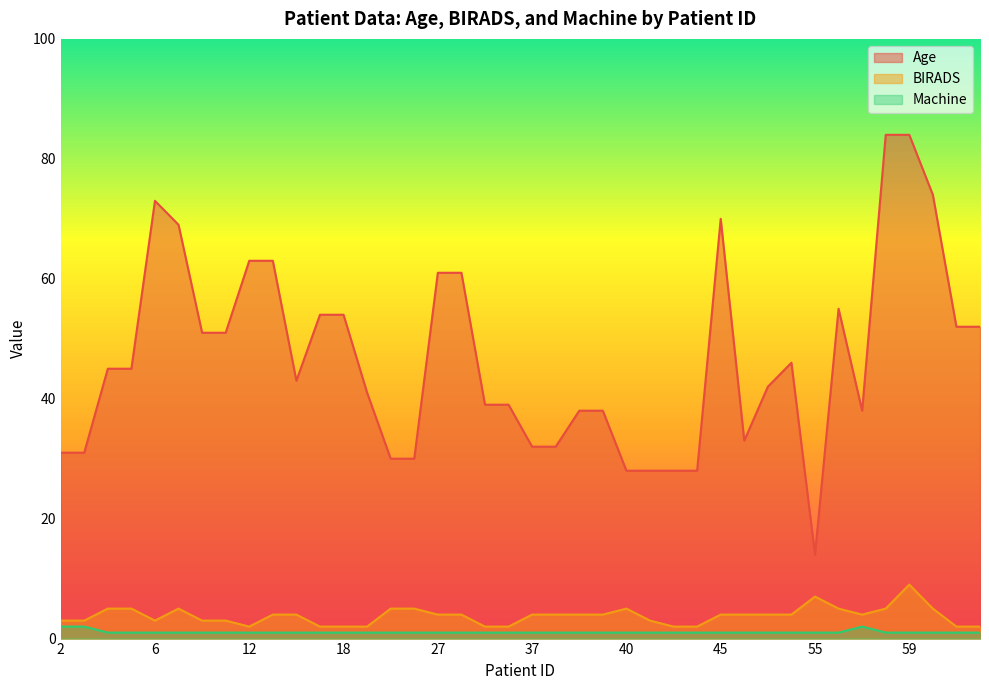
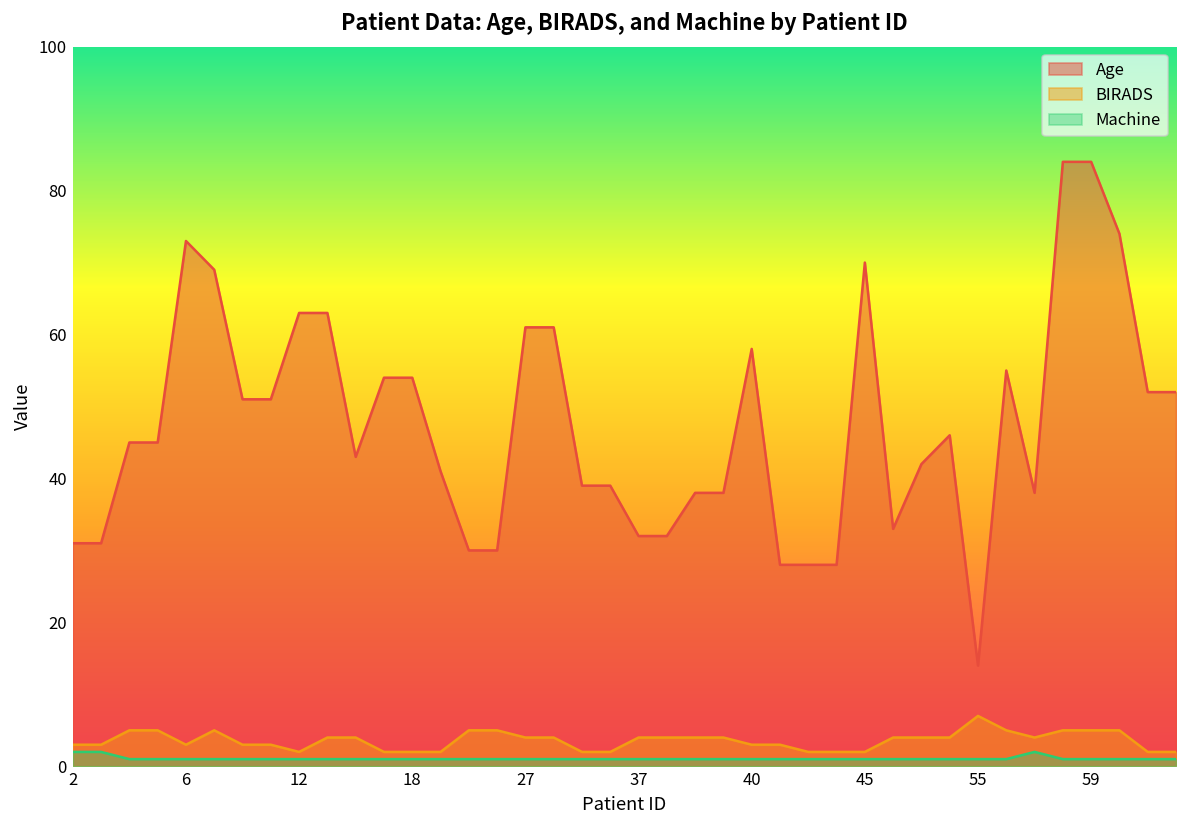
Age, 40: 28 -> 58
BIRADS, 40: 5 -> 3
BIRADS, 45: 4 -> 2
BIRADS, 59: 9 -> 5
